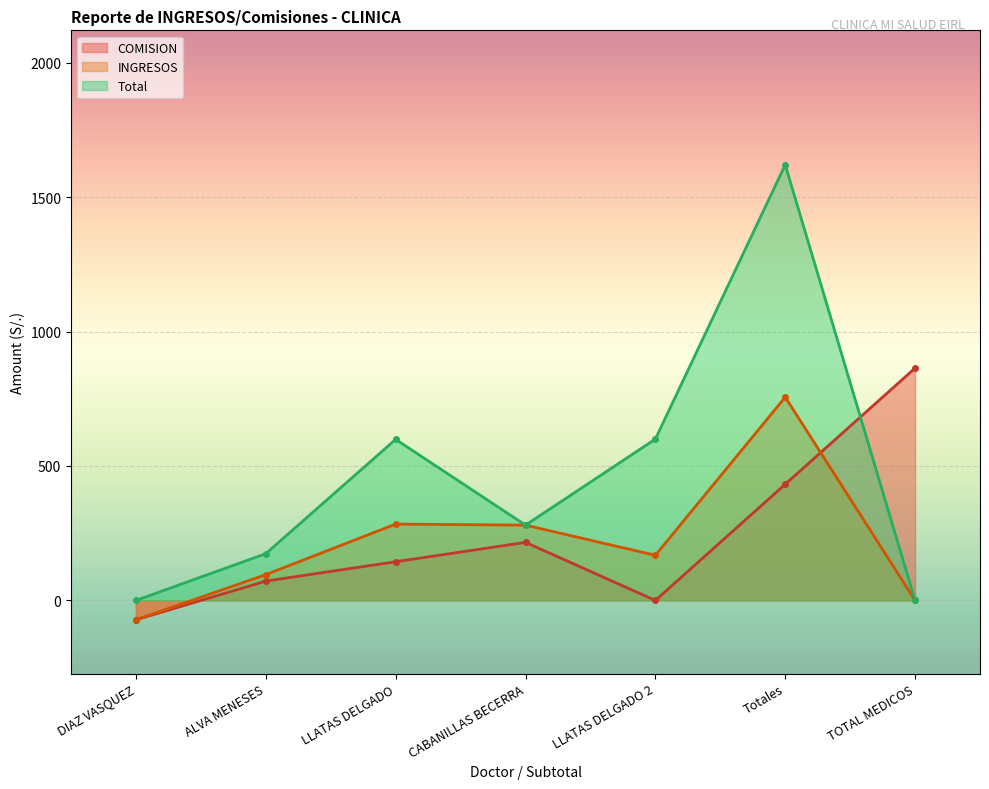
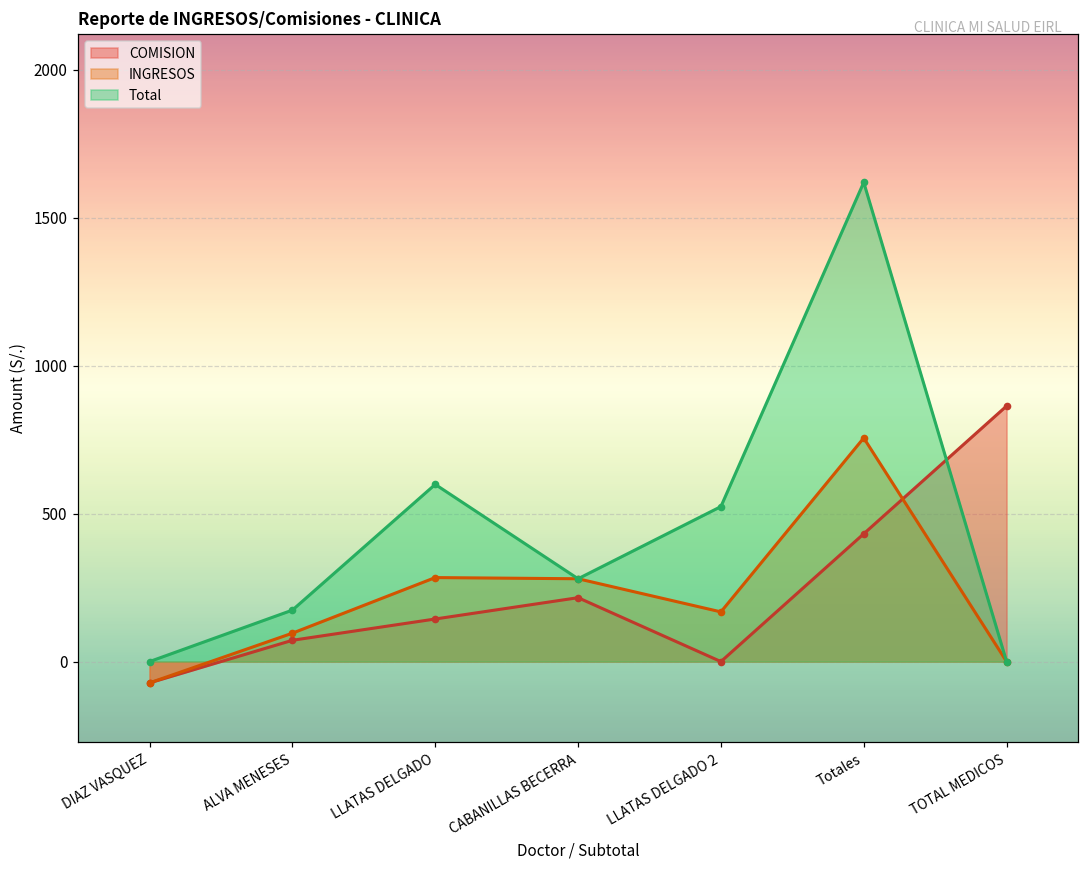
Total, LLATAS DELGADO 2: 600 -> 520
